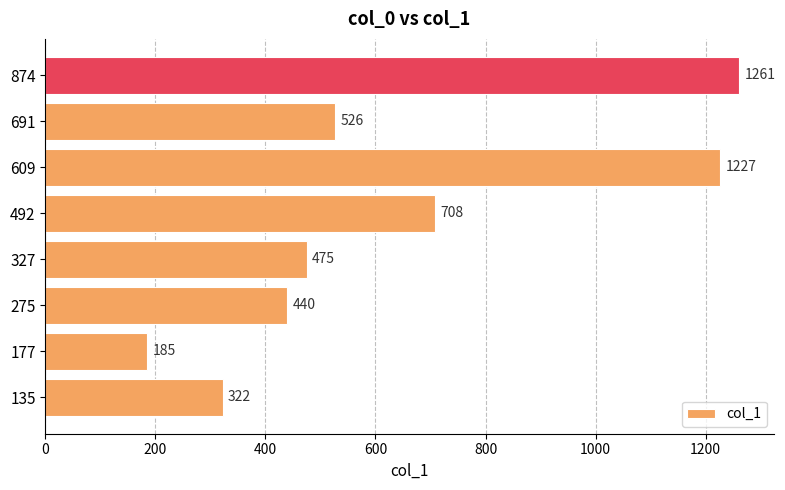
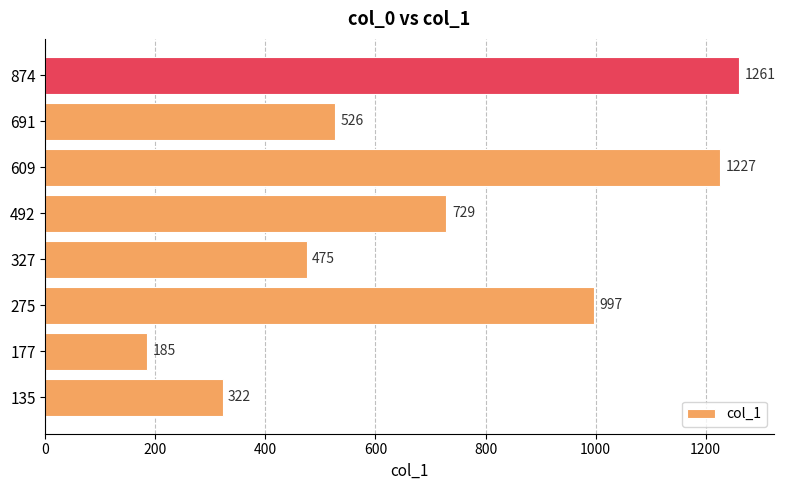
492: 708 -> 729
275: 440 -> 997
